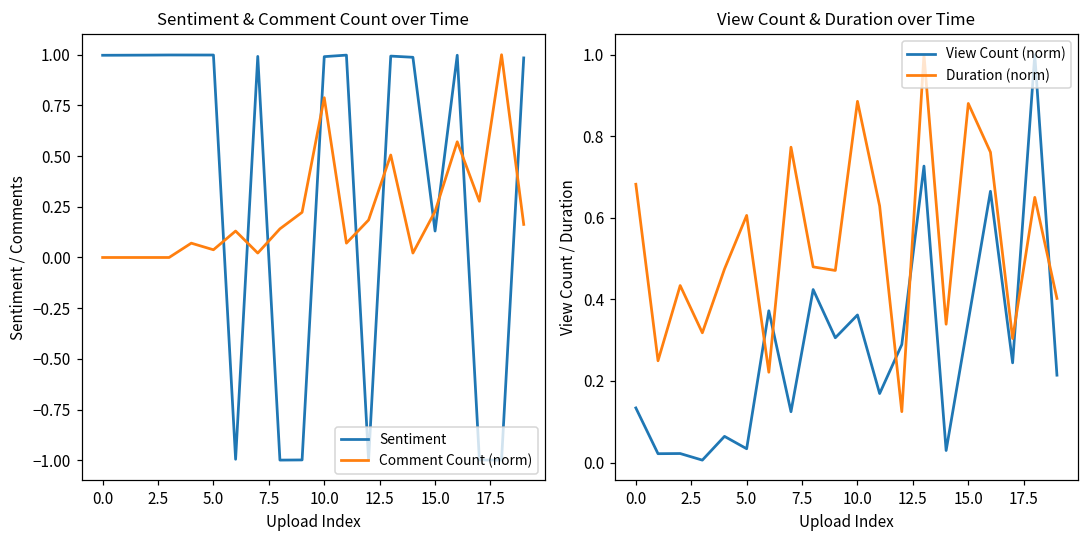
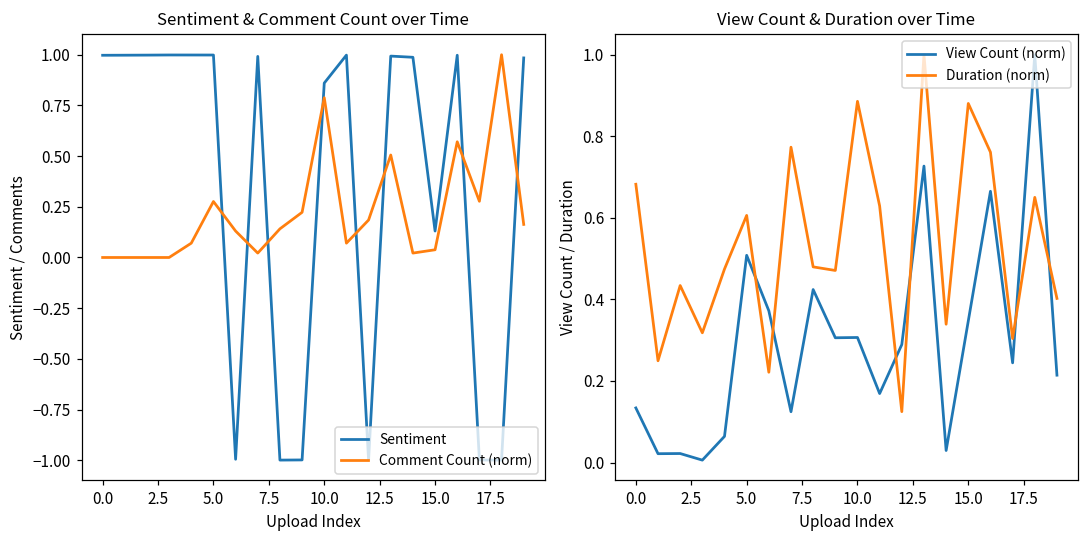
Sentiment & Comment Count over Time, Comment Count (norm), 5.0: 0.04 -> 0.28
Sentiment & Comment Count over Time, Sentiment, 10.0: 0.99 -> 0.86
Sentiment & Comment Count over Time, Comment Count (norm), 15.0: 0.23 -> 0.04
View Count & Duration over Time, View Count (norm), 5.0: 0.03 -> 0.51
View Count & Duration over Time, View Count (norm), 10.0: 0.36 -> 0.31
